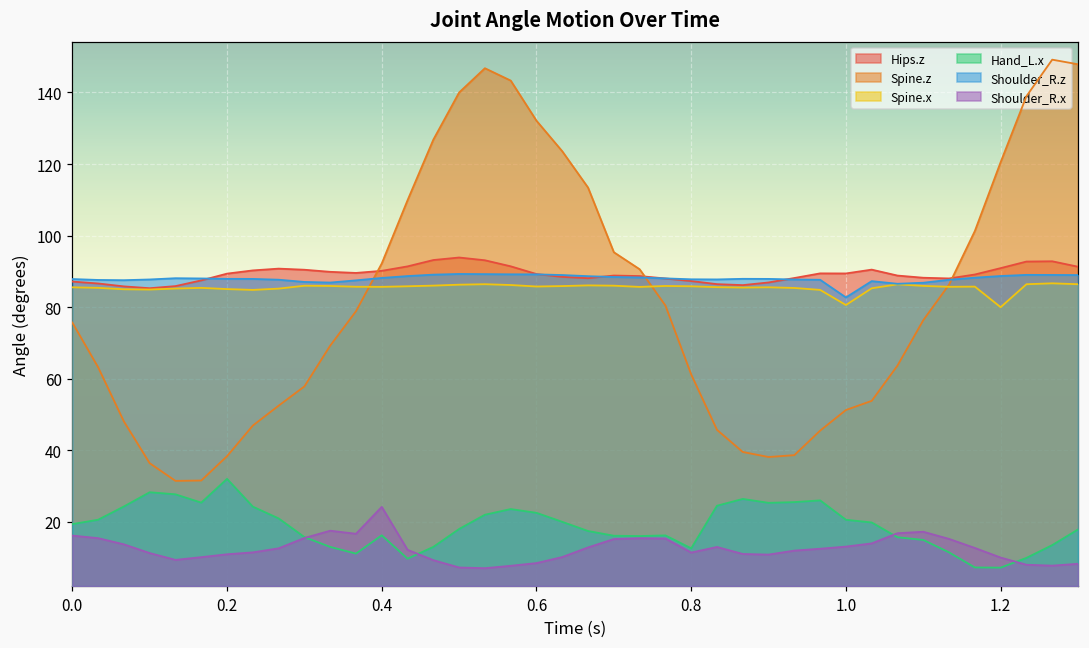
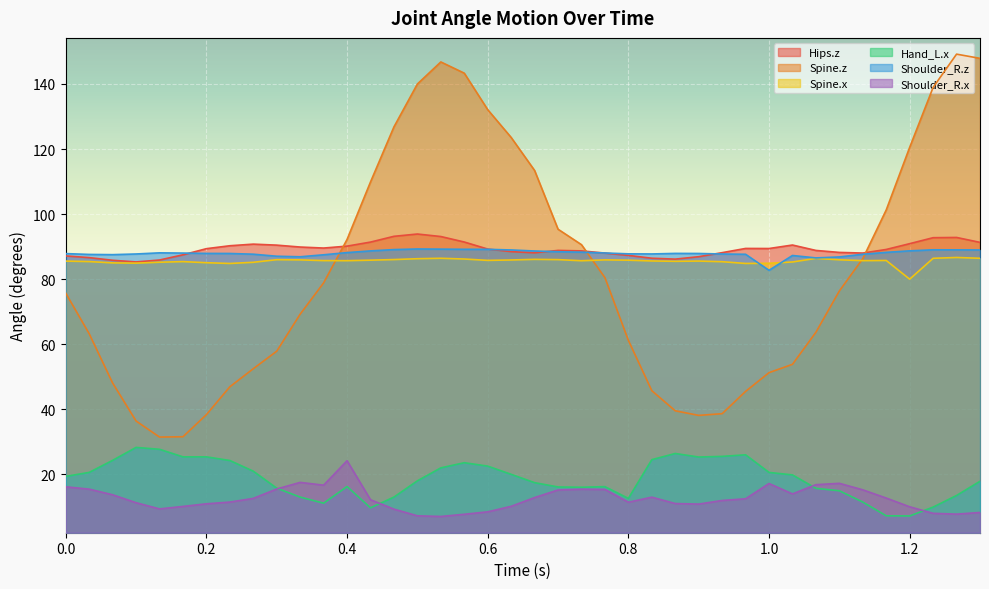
Hand_L.x, 0.2: 32 -> 25
Spine.x, 1.0: 81 -> 85
Shoulder_R.x, 1.0: 13 -> 17
